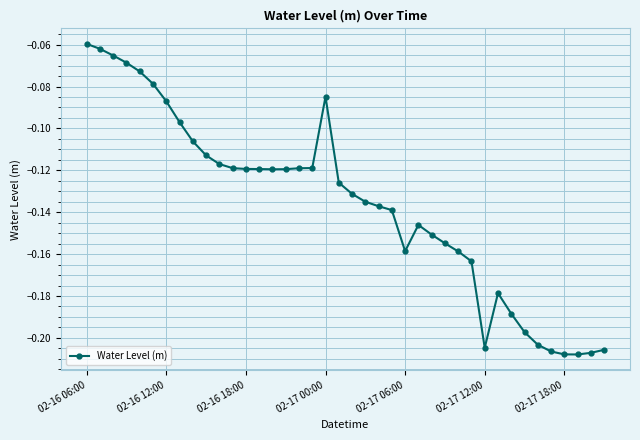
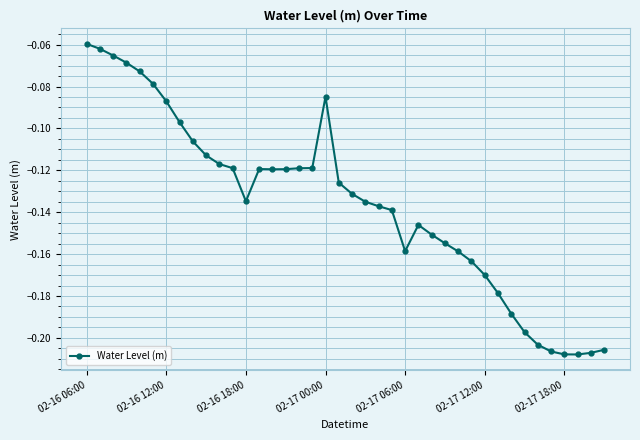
02-16 18:00: -0.119 -> -0.135
02-17 12:00: -0.205 -> -0.170
